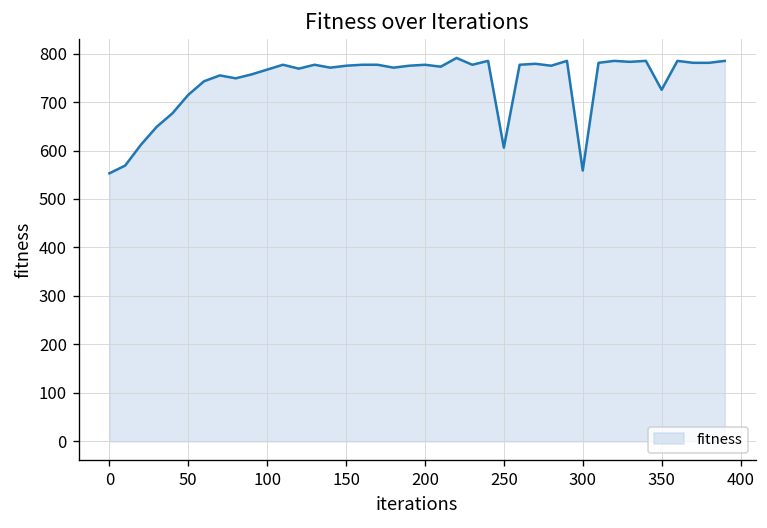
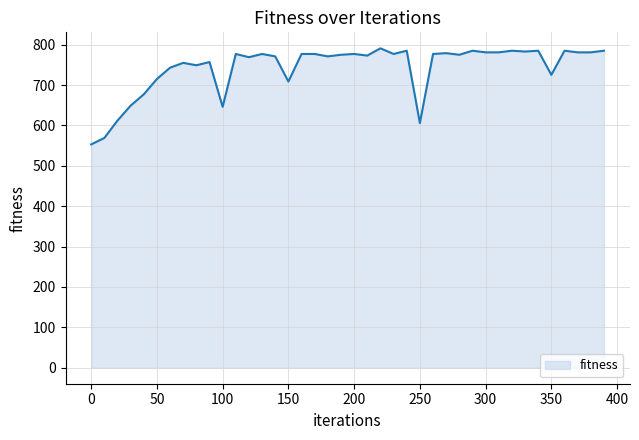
100: 770 -> 650
150: 780 -> 710
300: 560 -> 780
